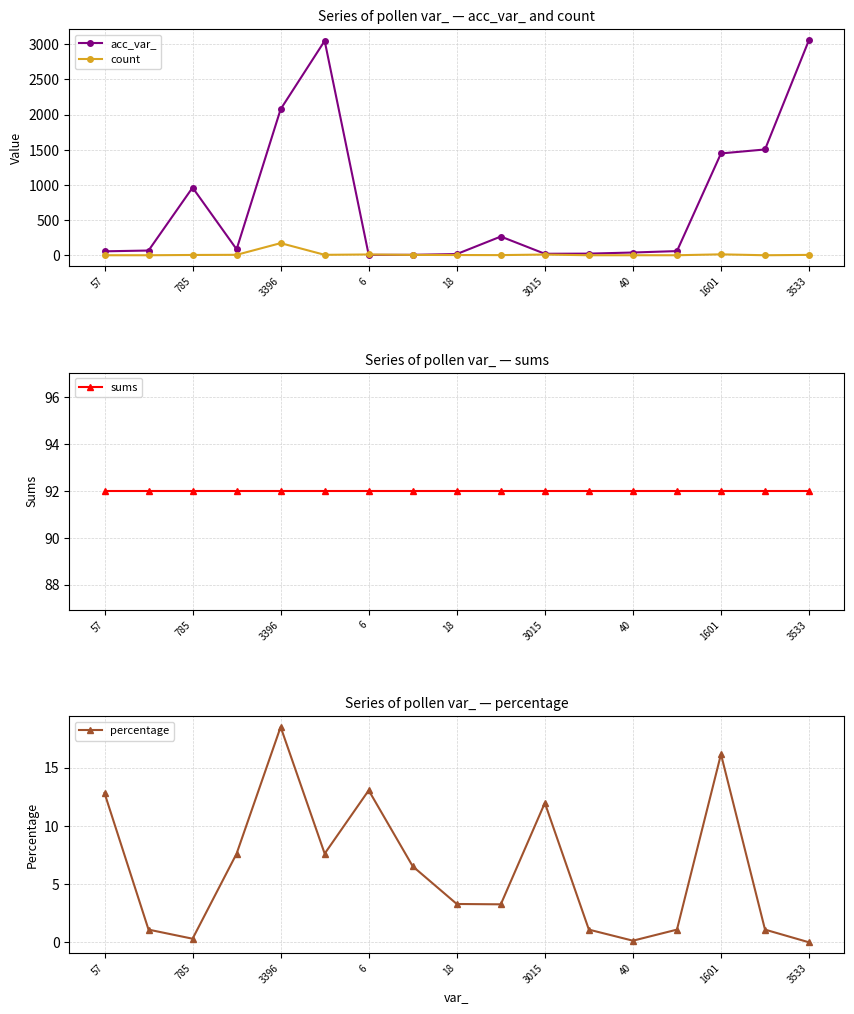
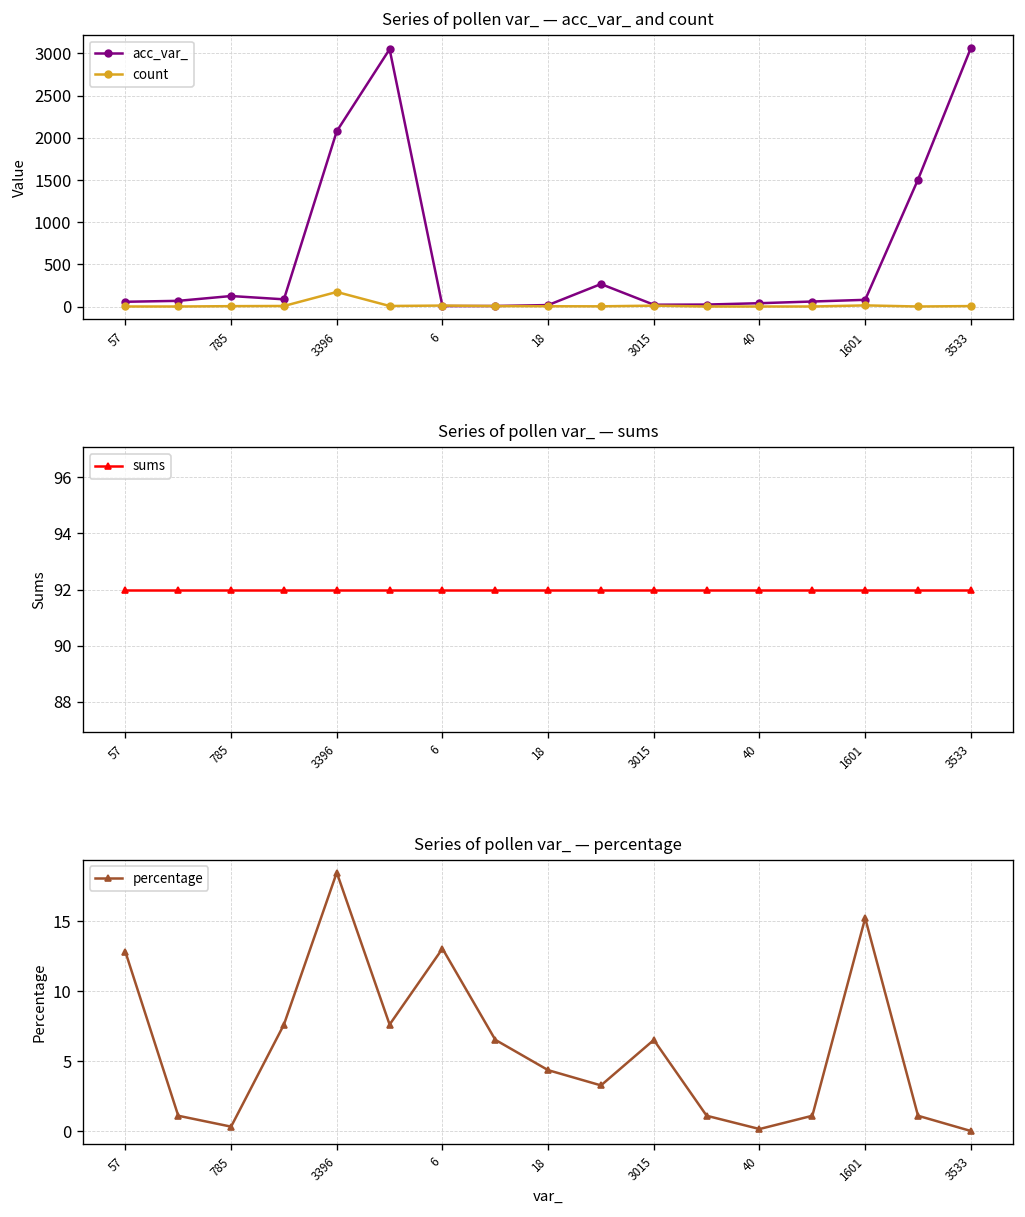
Series of pollen var_ — acc_var_ and count, acc_var_, 785: 1000 -> 100
Series of pollen var_ — acc_var_ and count, acc_var_, 1601: 1400 -> 100
Series of pollen var_ — percentage, 18: 3.3 -> 4.4
Series of pollen var_ — percentage, 3015: 12.0 -> 6.5
Series of pollen var_ — percentage, 1601: 16.1 -> 15.2
